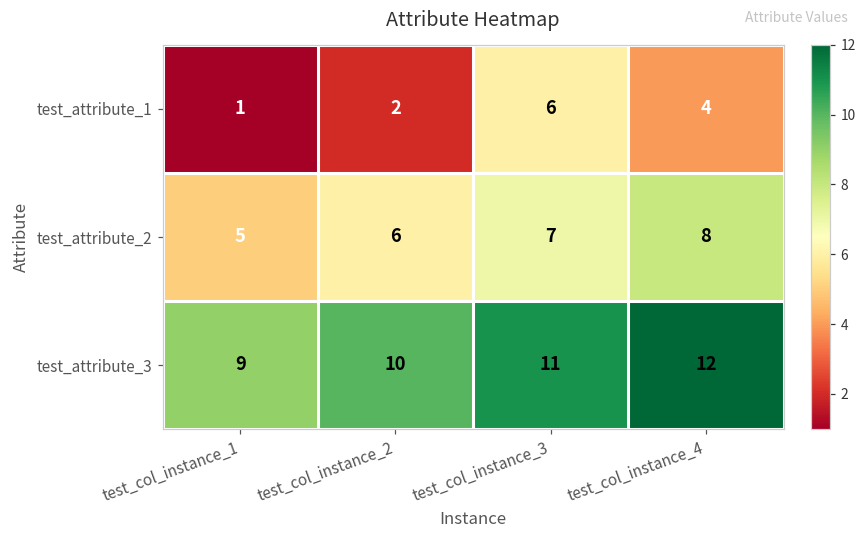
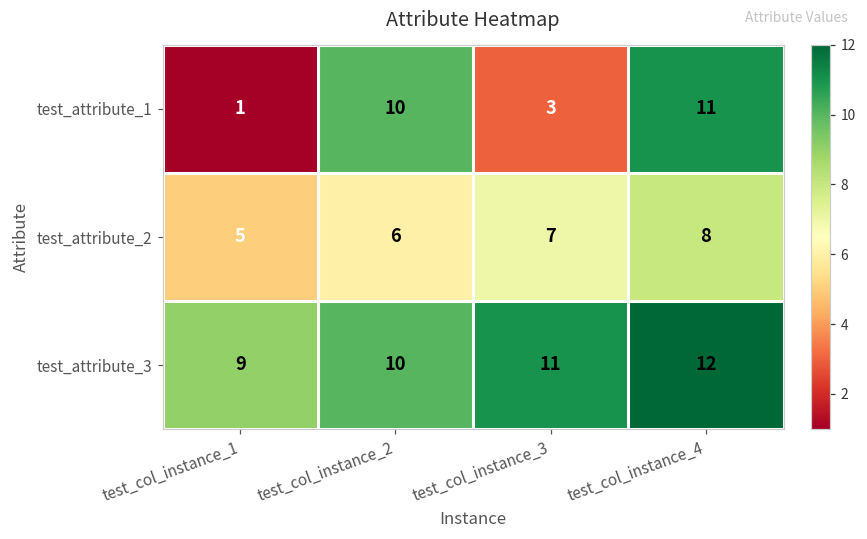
test_attribute_1, test_col_instance_2: 2 -> 10
test_attribute_1, test_col_instance_3: 6 -> 3
test_attribute_1, test_col_instance_4: 4 -> 11
